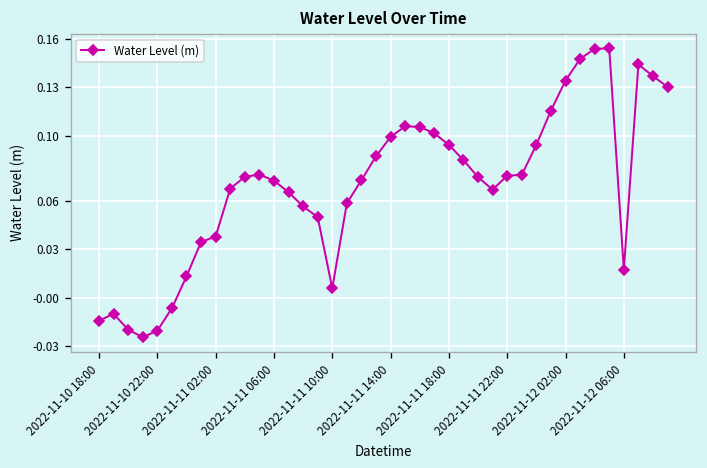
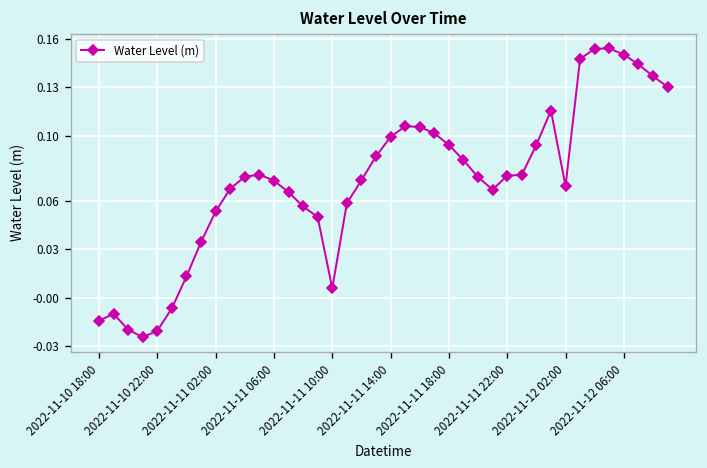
2022-11-11 02:00: 0.038 -> 0.053
2022-11-12 02:00: 0.134 -> 0.069
2022-11-12 06:00: 0.017 -> 0.150
